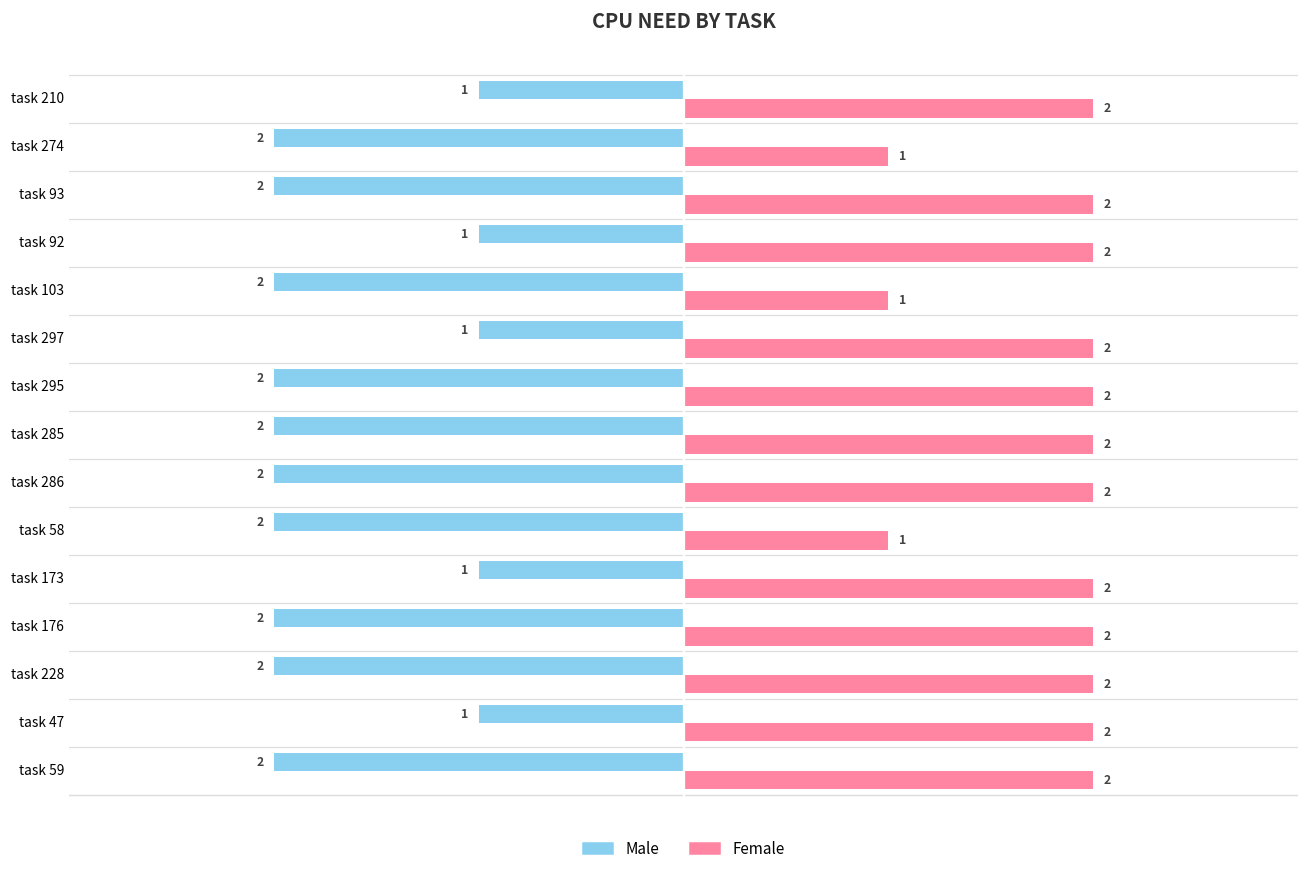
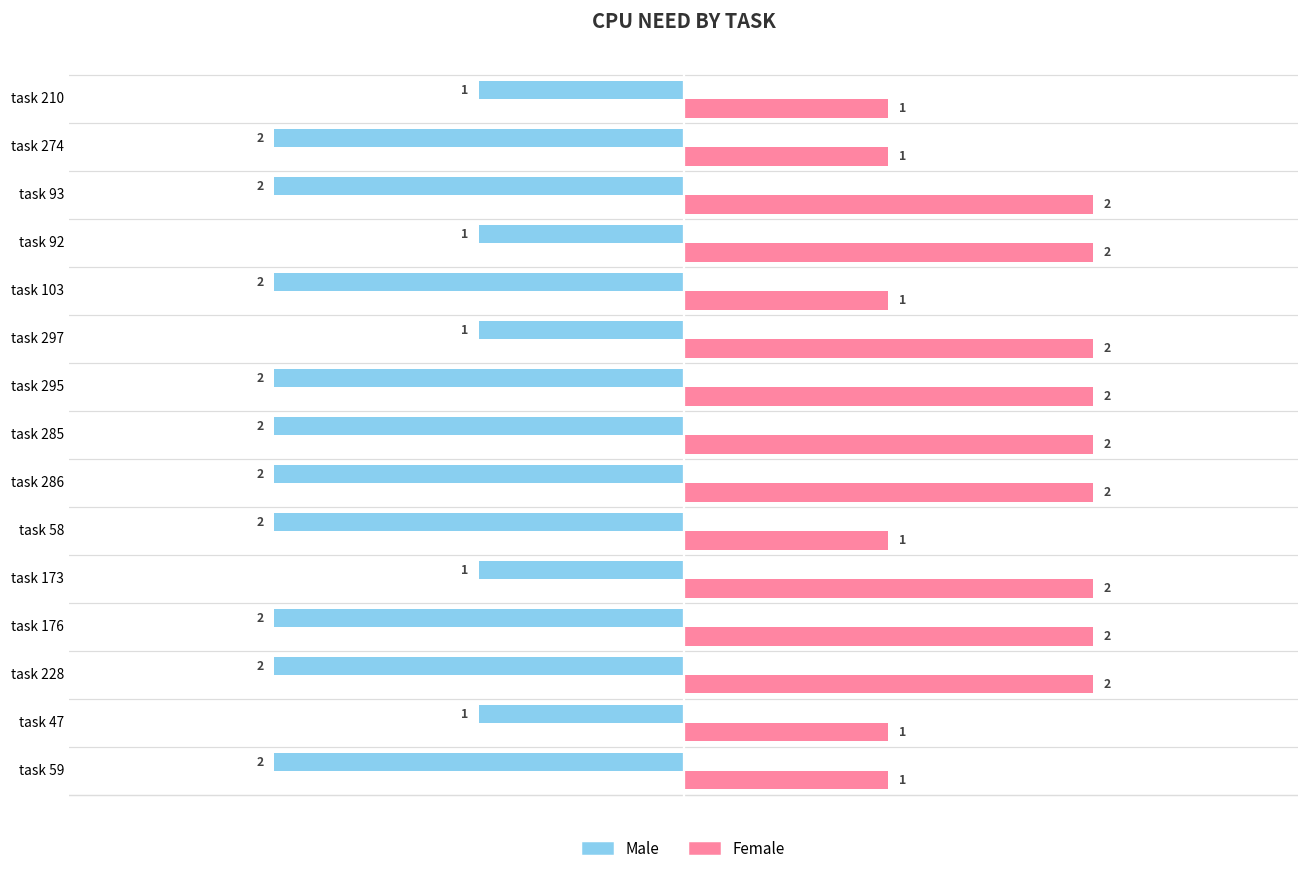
Female, task 210: 2 -> 1
Female, task 47: 2 -> 1
Female, task 59: 2 -> 1
